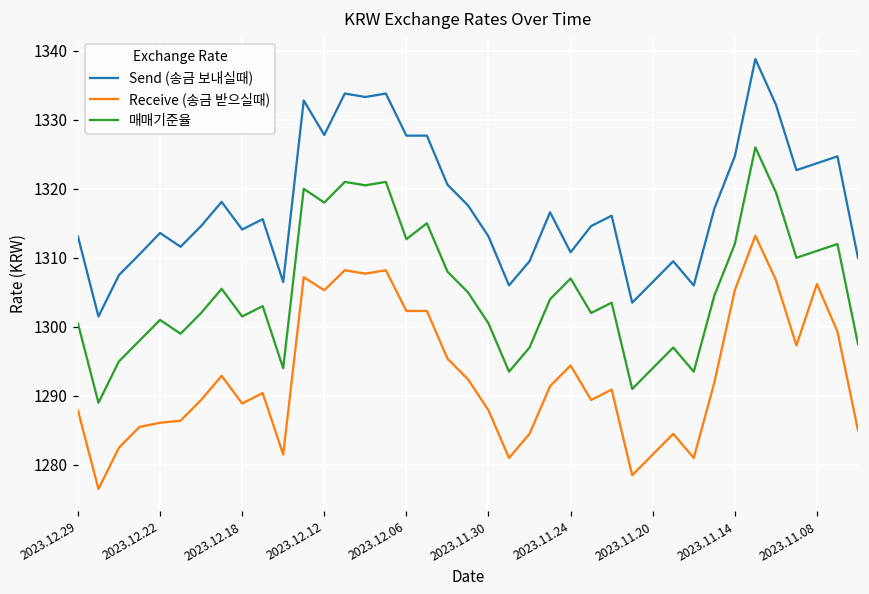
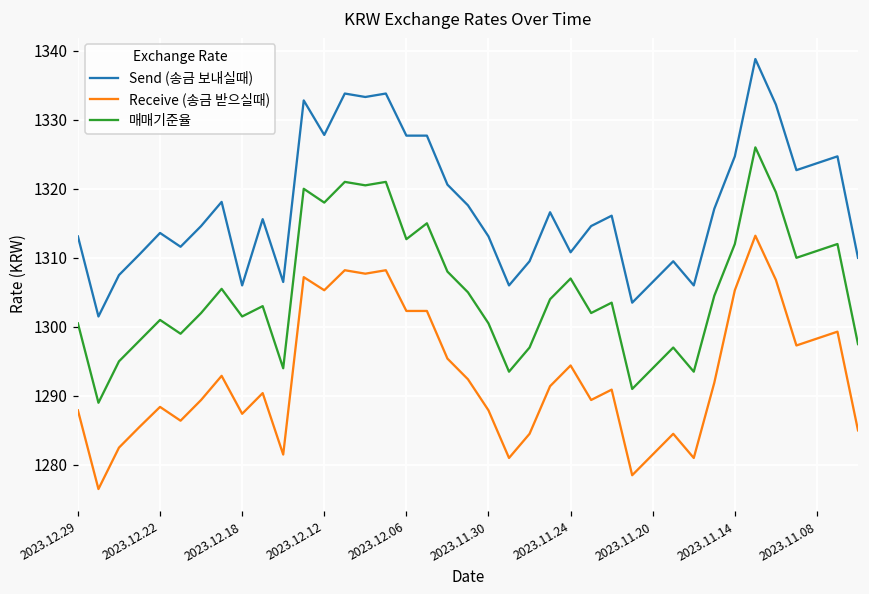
Receive (송금 받으실때), 2023.12.22: 1286 -> 1288
Send (송금 보내실때), 2023.12.18: 1314 -> 1306
Receive (송금 받으실때), 2023.12.18: 1289 -> 1287
Receive (송금 받으실때), 2023.11.08: 1306 -> 1298
